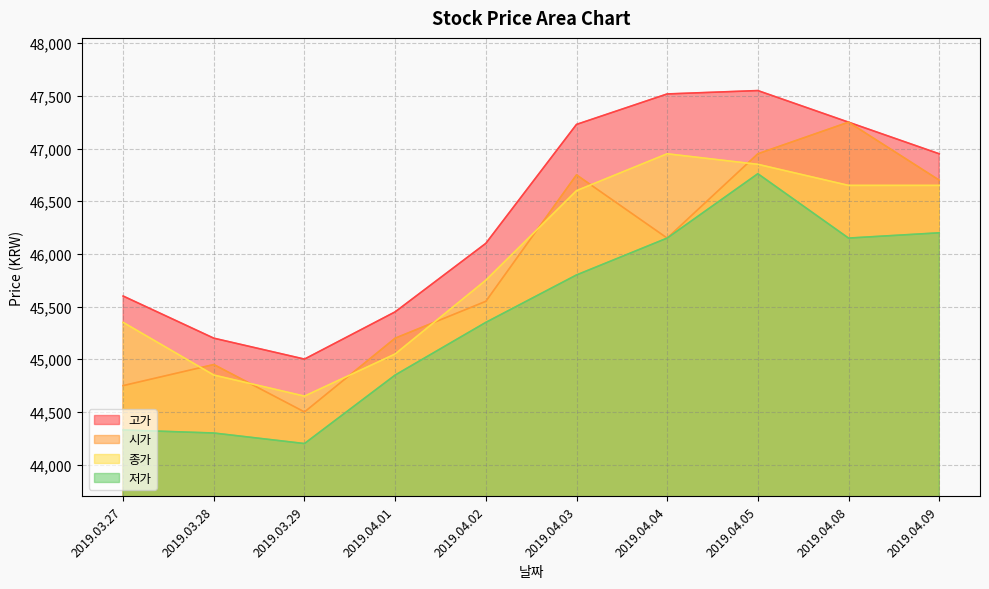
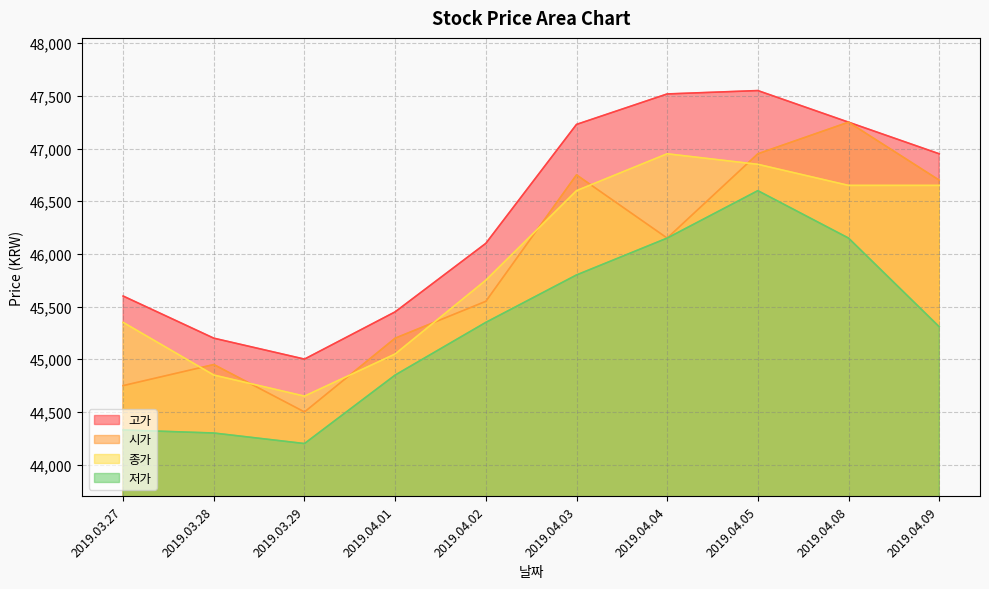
저가, 2019.04.05: 46,760 -> 46,600
저가, 2019.04.09: 46,200 -> 45,310
